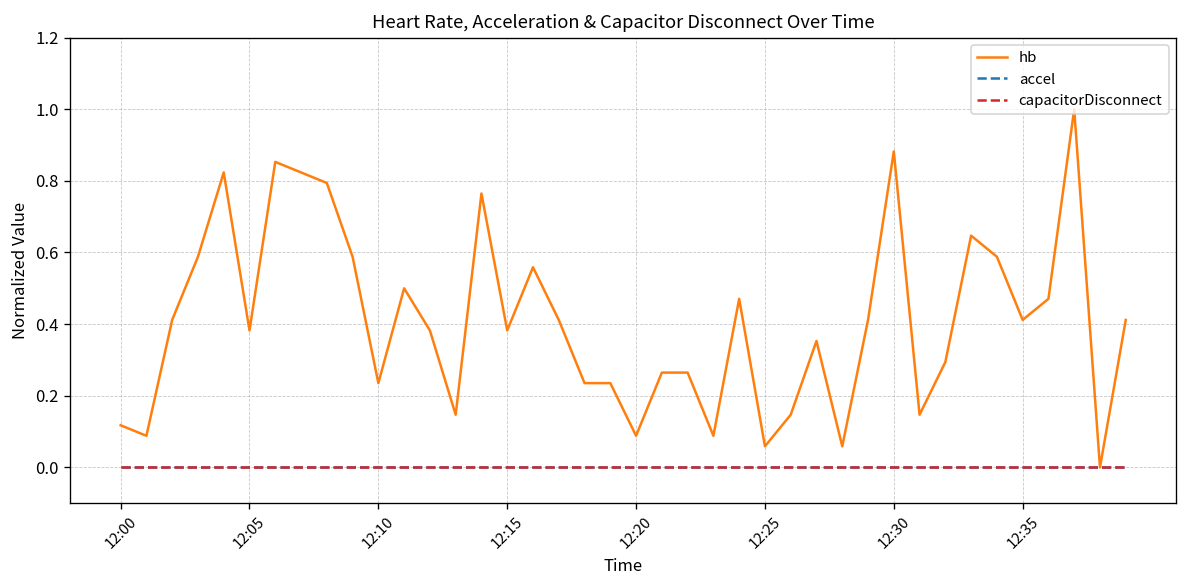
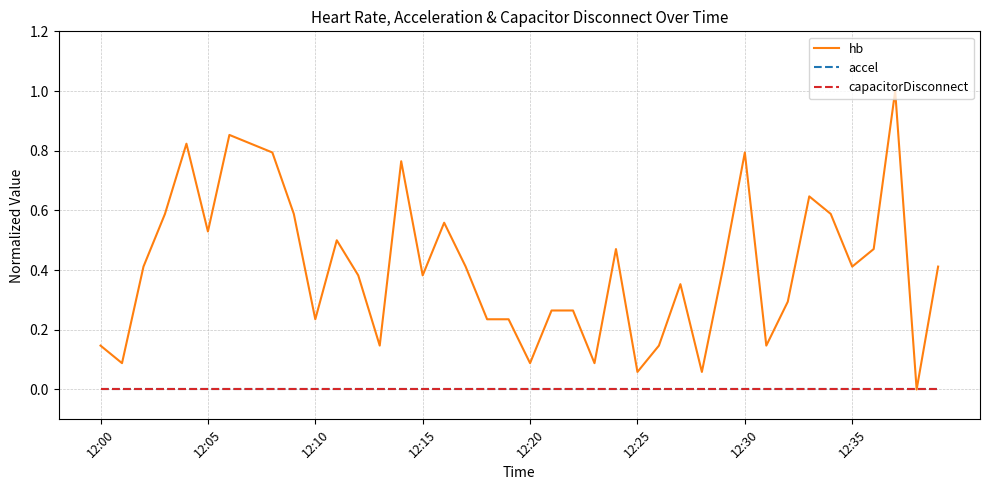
hb, 12:00: 0.12 -> 0.15
hb, 12:05: 0.38 -> 0.53
hb, 12:30: 0.88 -> 0.79
